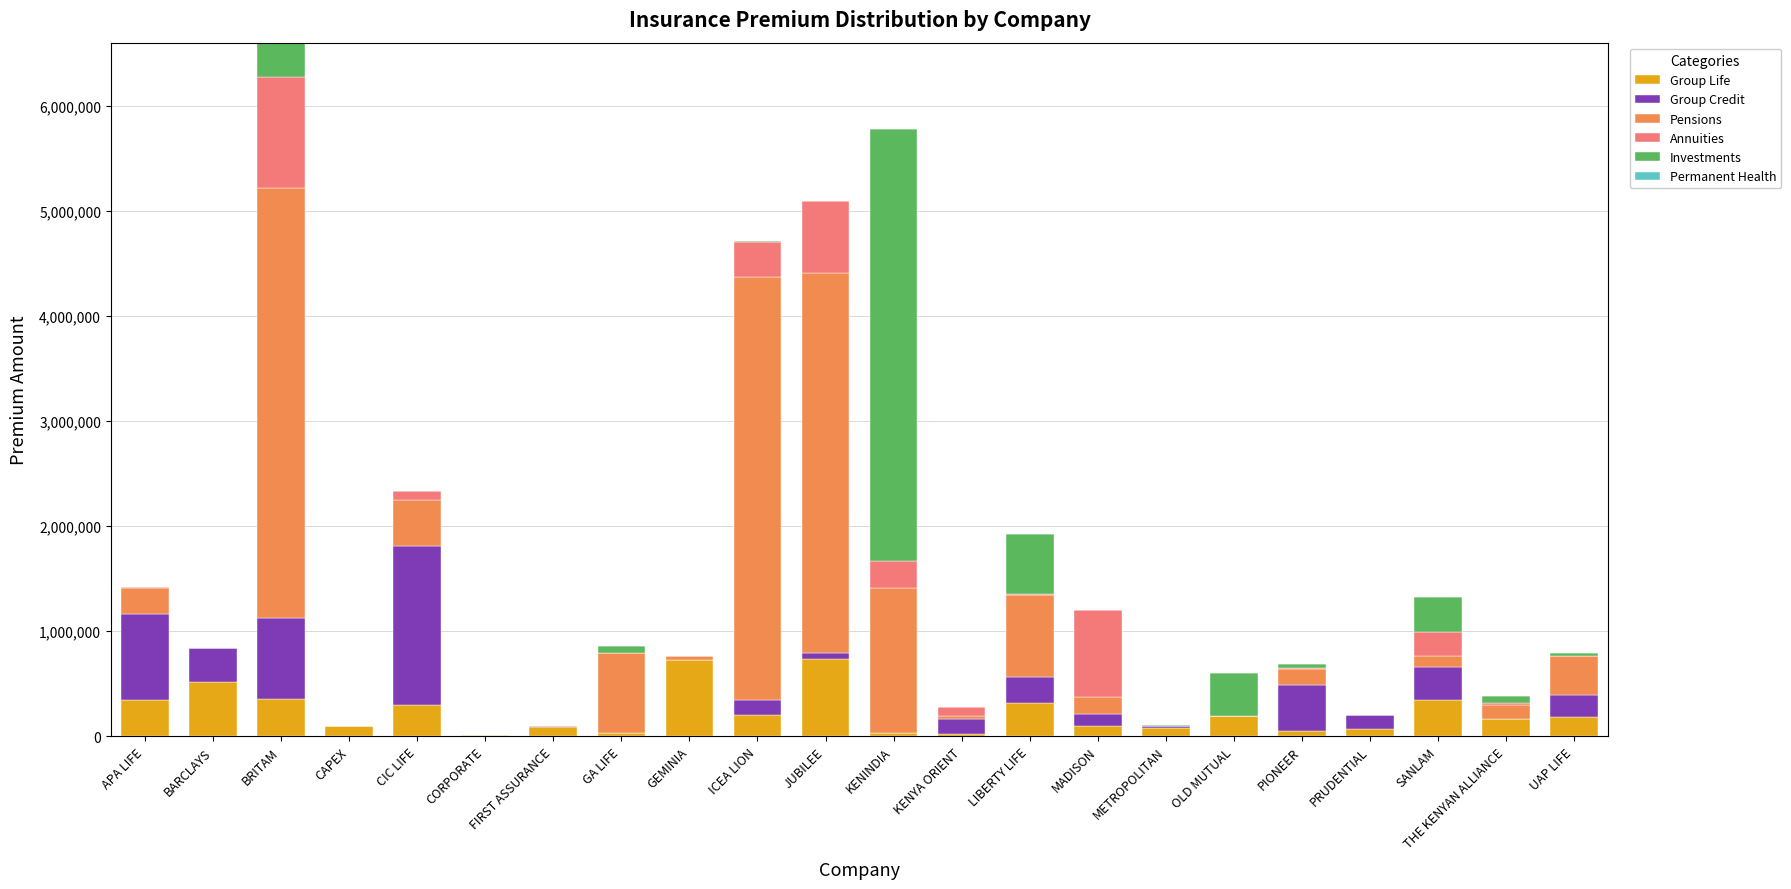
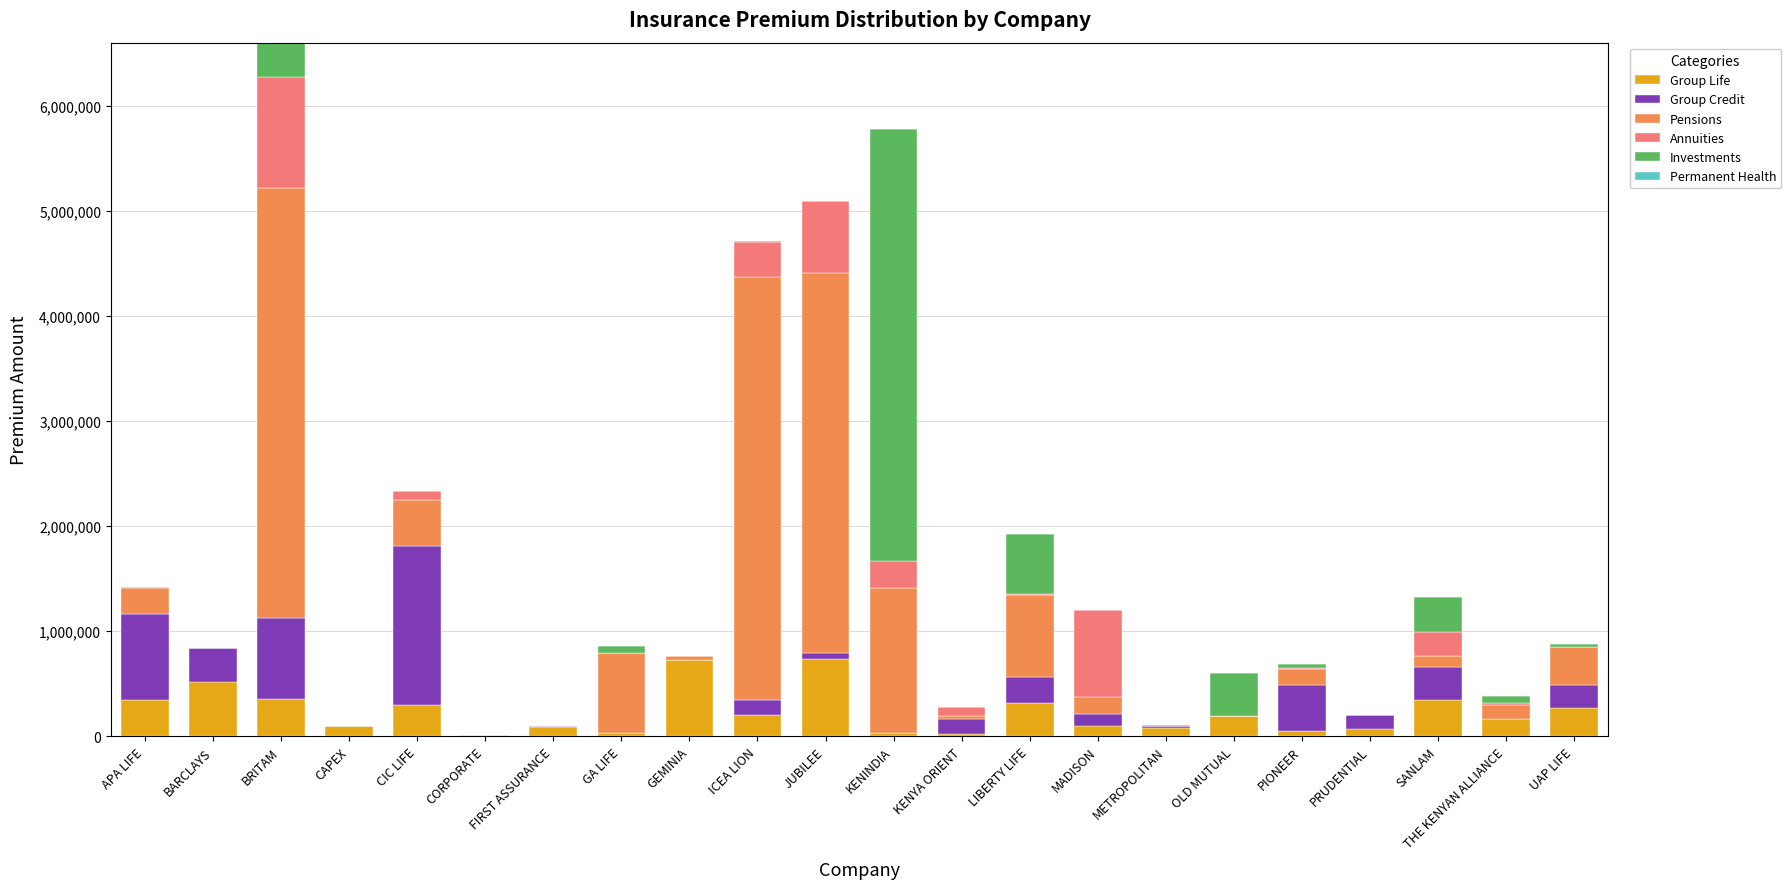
Group Life, UAP LIFE: 180,000 -> 270,000
